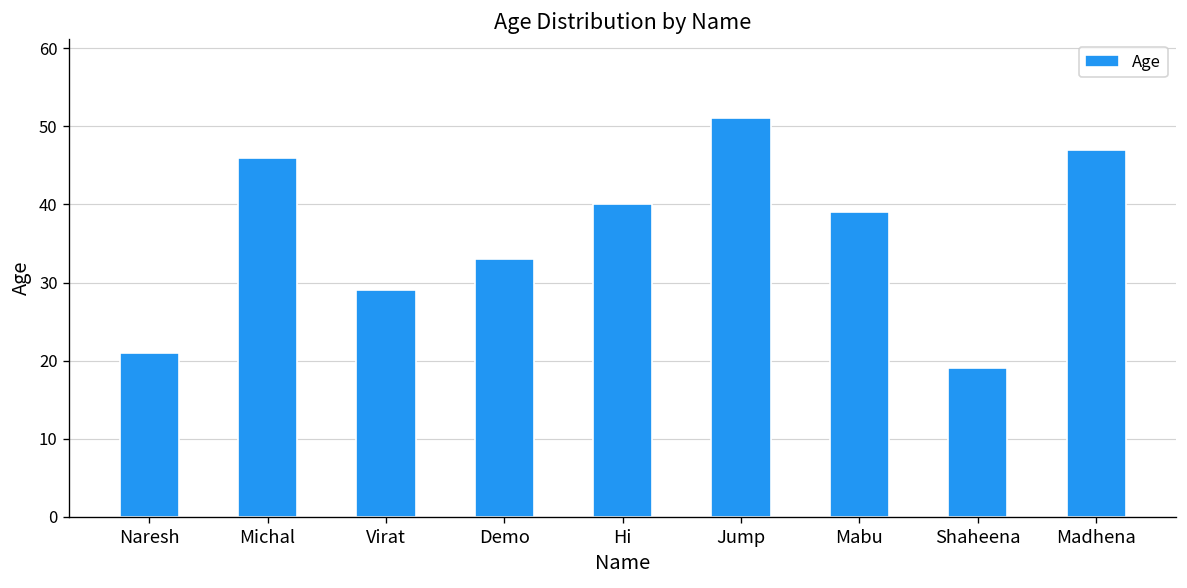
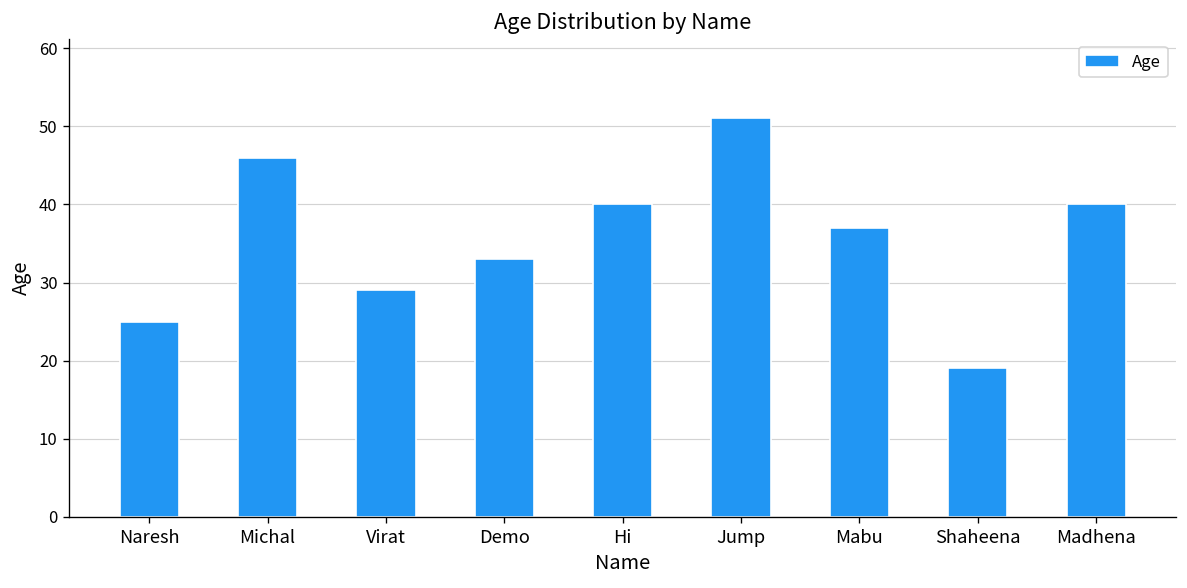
Naresh: 21 -> 25
Mabu: 39 -> 37
Madhena: 47 -> 40
